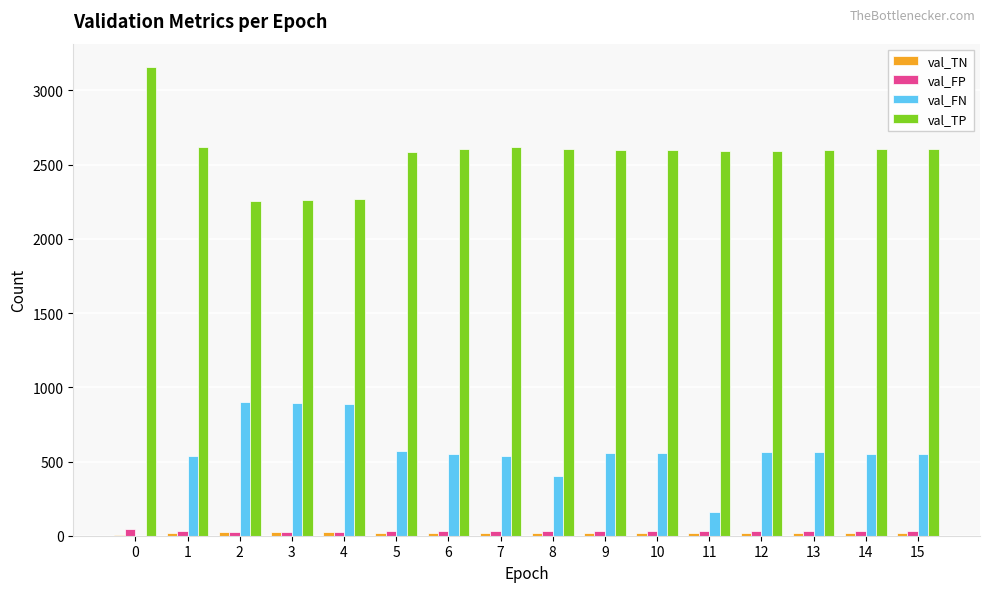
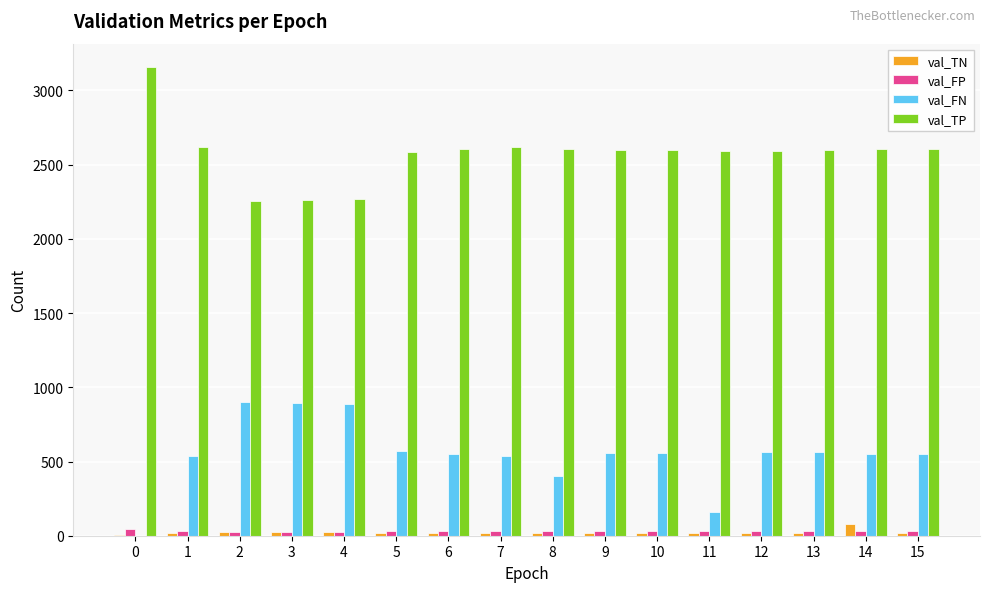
val_TN, 14: 20 -> 80
